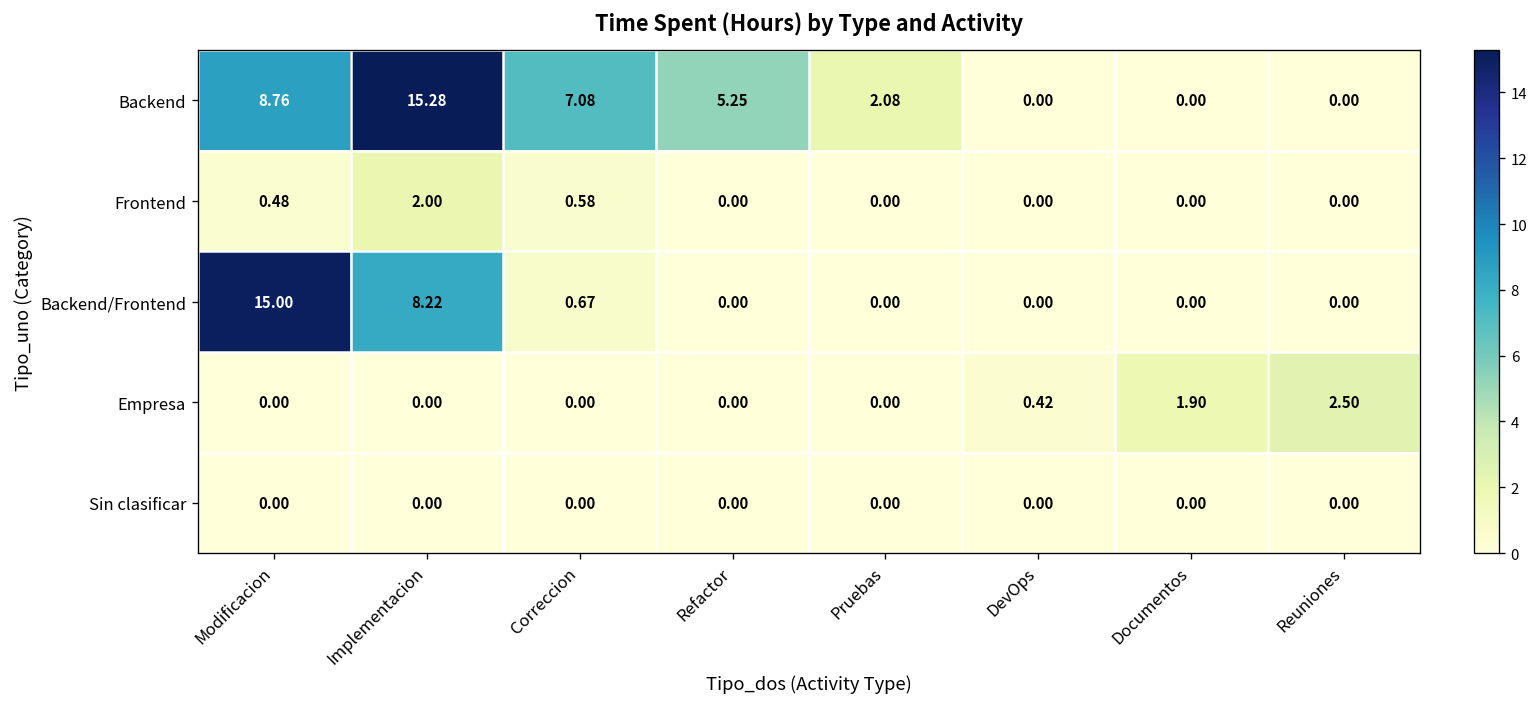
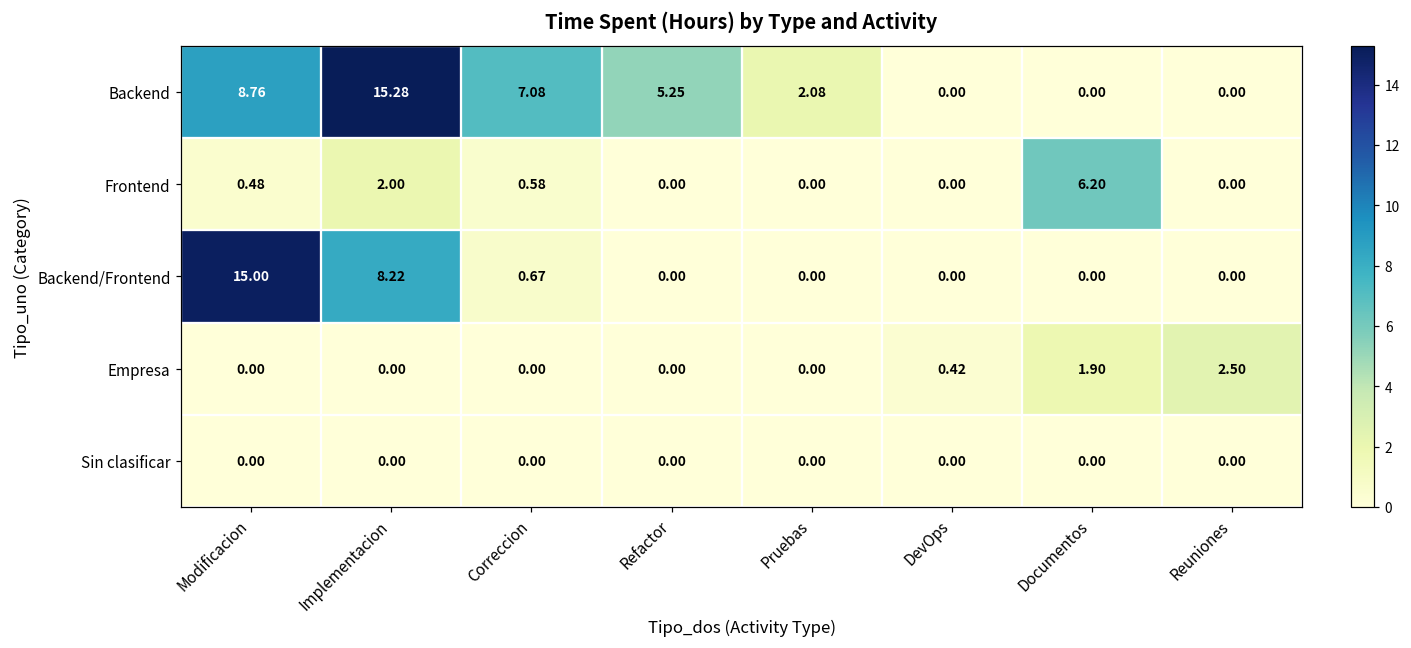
Frontend, Documentos: 0.00 -> 6.20
